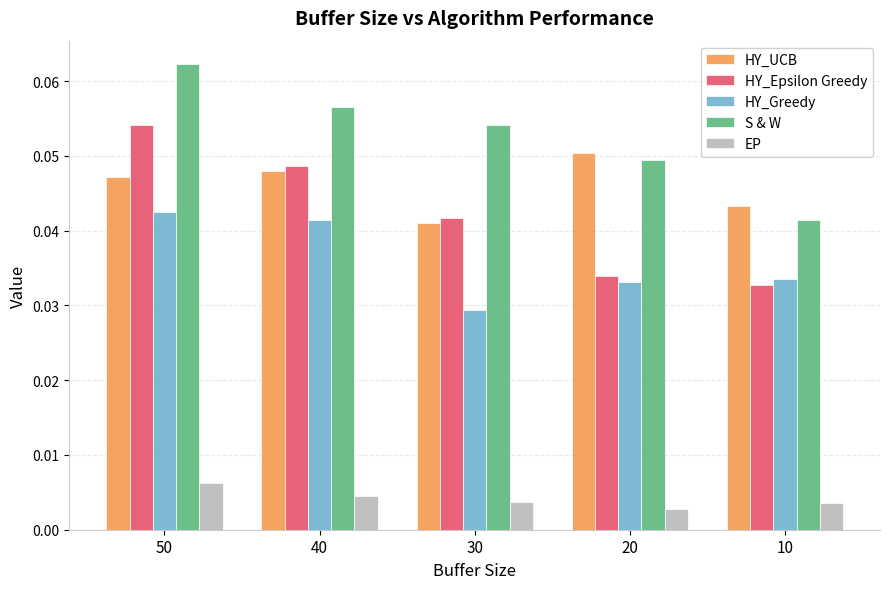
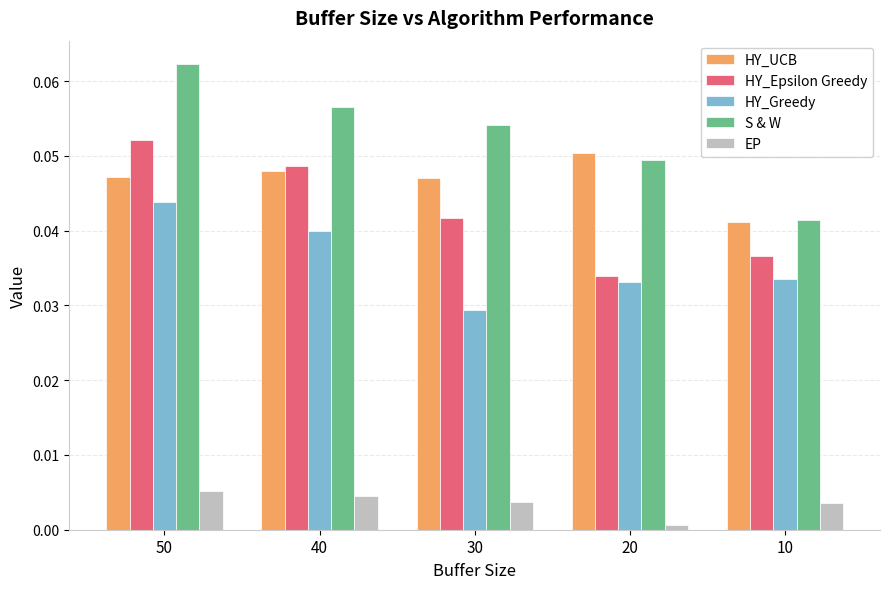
HY_Epsilon Greedy, 50: 0.054 -> 0.052
HY_Greedy, 50: 0.043 -> 0.044
EP, 50: 0.006 -> 0.005
HY_Greedy, 40: 0.041 -> 0.040
HY_UCB, 30: 0.041 -> 0.047
EP, 20: 0.003 -> 0.001
HY_UCB, 10: 0.043 -> 0.041
HY_Epsilon Greedy, 10: 0.033 -> 0.037
